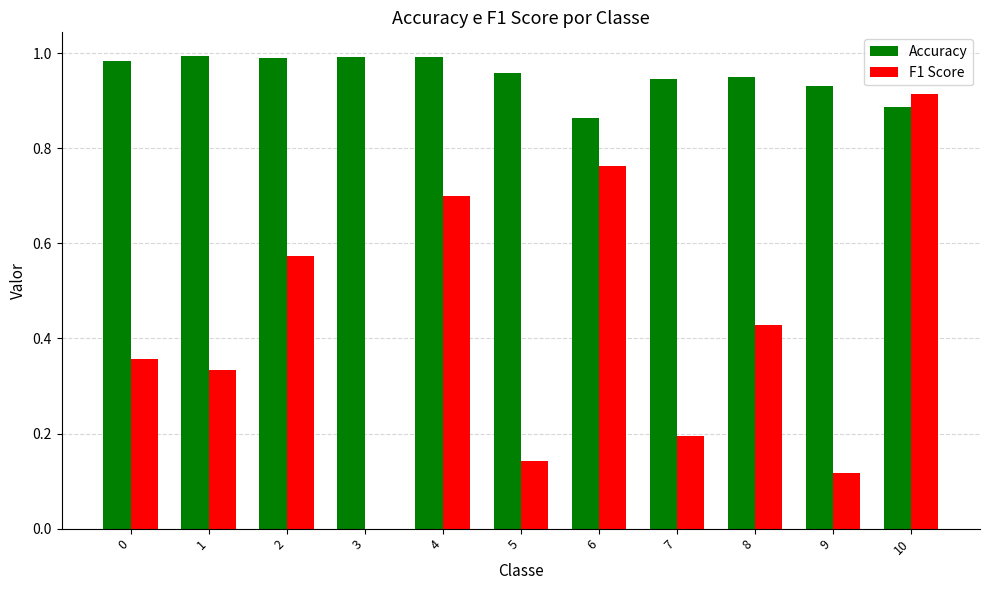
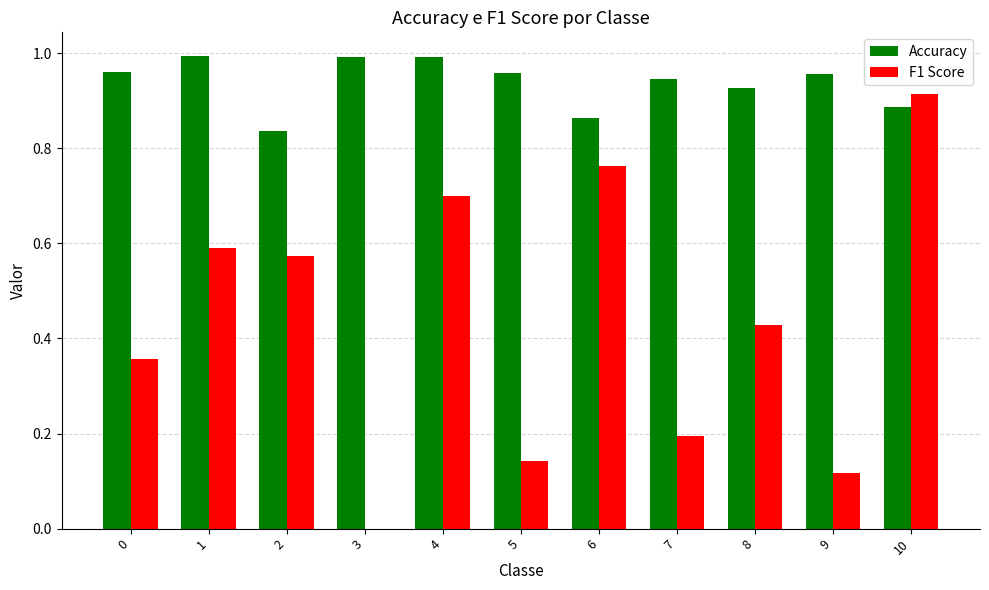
Accuracy, 0: 0.98 -> 0.96
F1 Score, 1: 0.33 -> 0.59
Accuracy, 2: 0.99 -> 0.84
Accuracy, 8: 0.95 -> 0.93
Accuracy, 9: 0.93 -> 0.96
